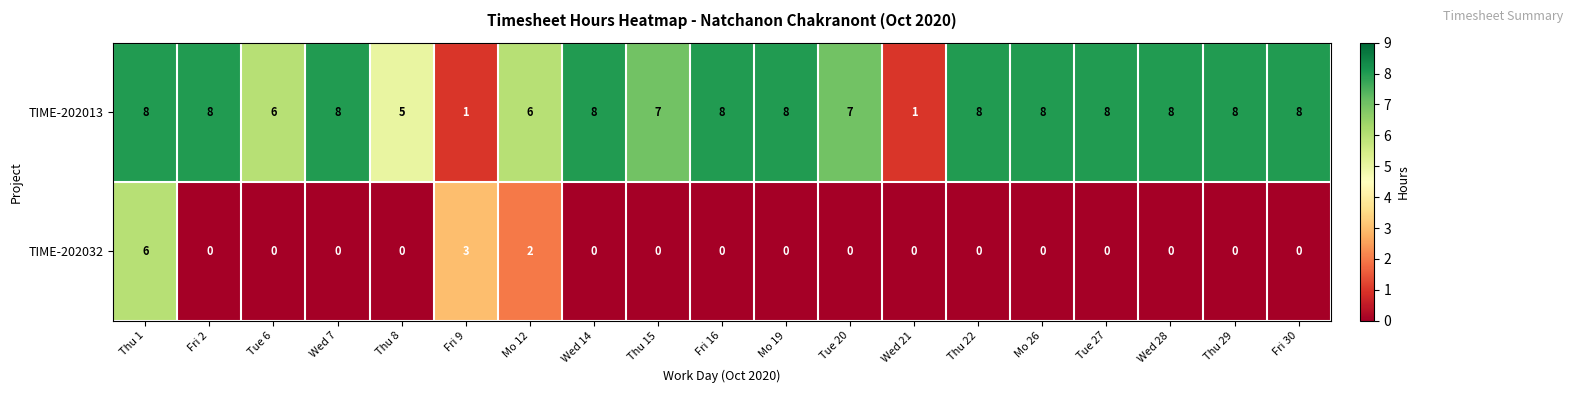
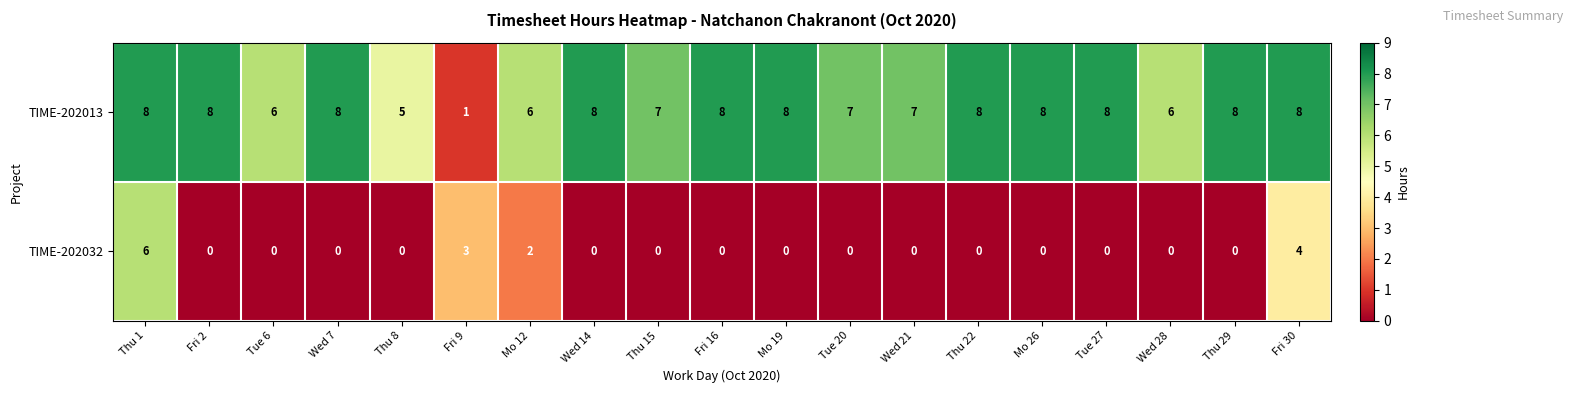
TIME-202013, Wed 21: 1 -> 7
TIME-202013, Wed 28: 8 -> 6
TIME-202032, Fri 30: 0 -> 4
